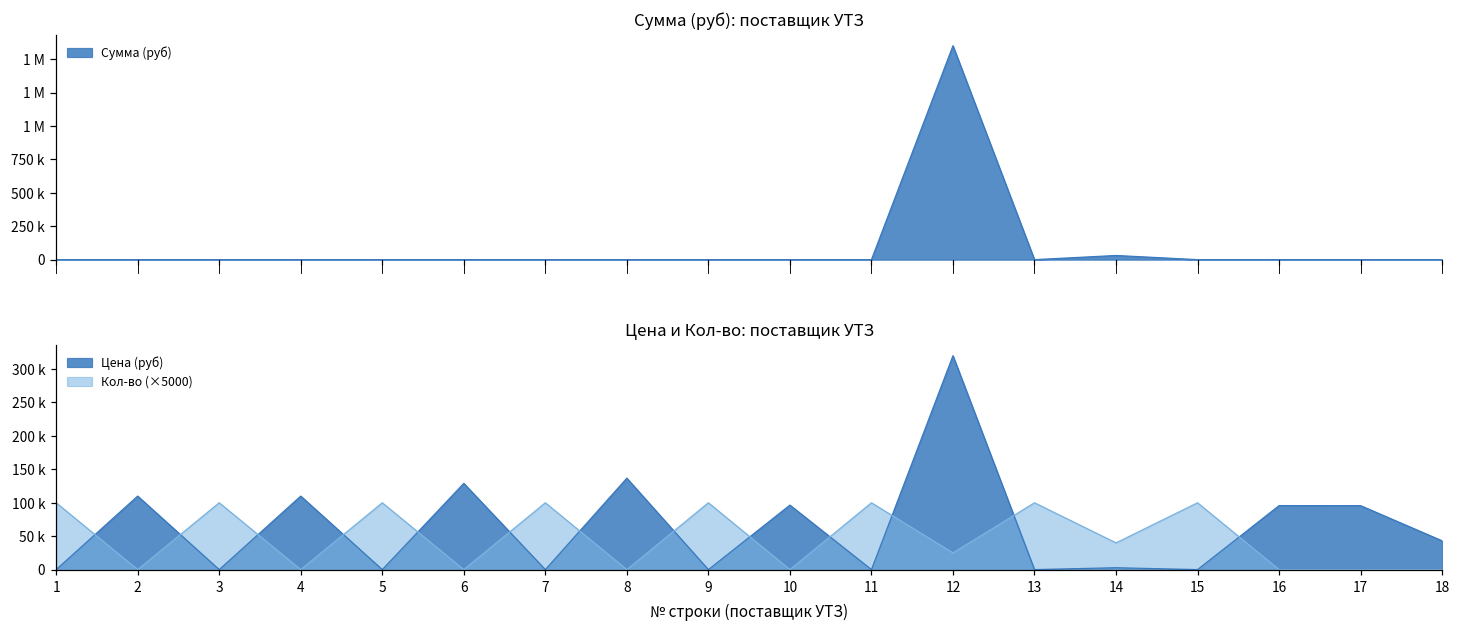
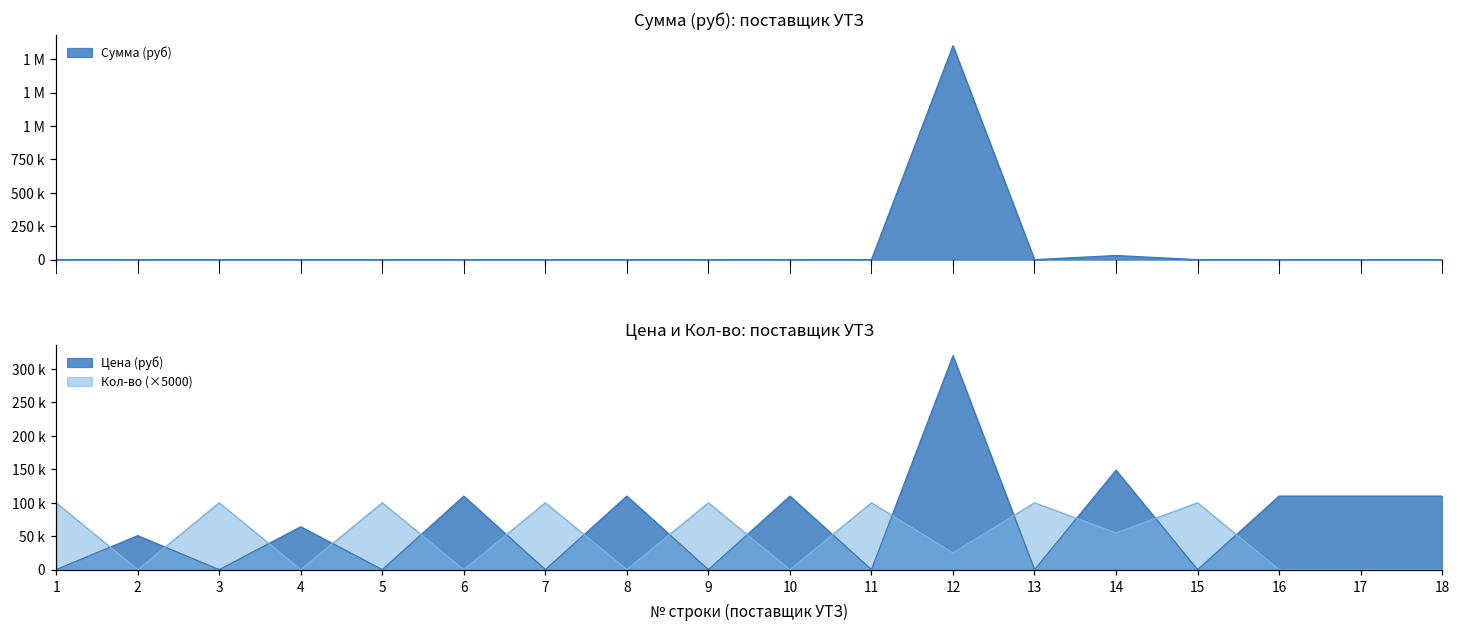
Цена и Кол-во: поставщик УТЗ, Цена (руб), 2: 110000 -> 50000
Цена и Кол-во: поставщик УТЗ, Цена (руб), 4: 110000 -> 60000
Цена и Кол-во: поставщик УТЗ, Цена (руб), 6: 130000 -> 110000
Цена и Кол-во: поставщик УТЗ, Цена (руб), 8: 140000 -> 110000
Цена и Кол-во: поставщик УТЗ, Цена (руб), 10: 100000 -> 110000
Цена и Кол-во: поставщик УТЗ, Цена (руб), 14: 0 -> 150000
Цена и Кол-во: поставщик УТЗ, Кол-во (×5000), 14: 40000 -> 60000
Цена и Кол-во: поставщик УТЗ, Цена (руб), 16: 100000 -> 110000
Цена и Кол-во: поставщик УТЗ, Цена (руб), 17: 100000 -> 110000
Цена и Кол-во: поставщик УТЗ, Цена (руб), 18: 40000 -> 110000
